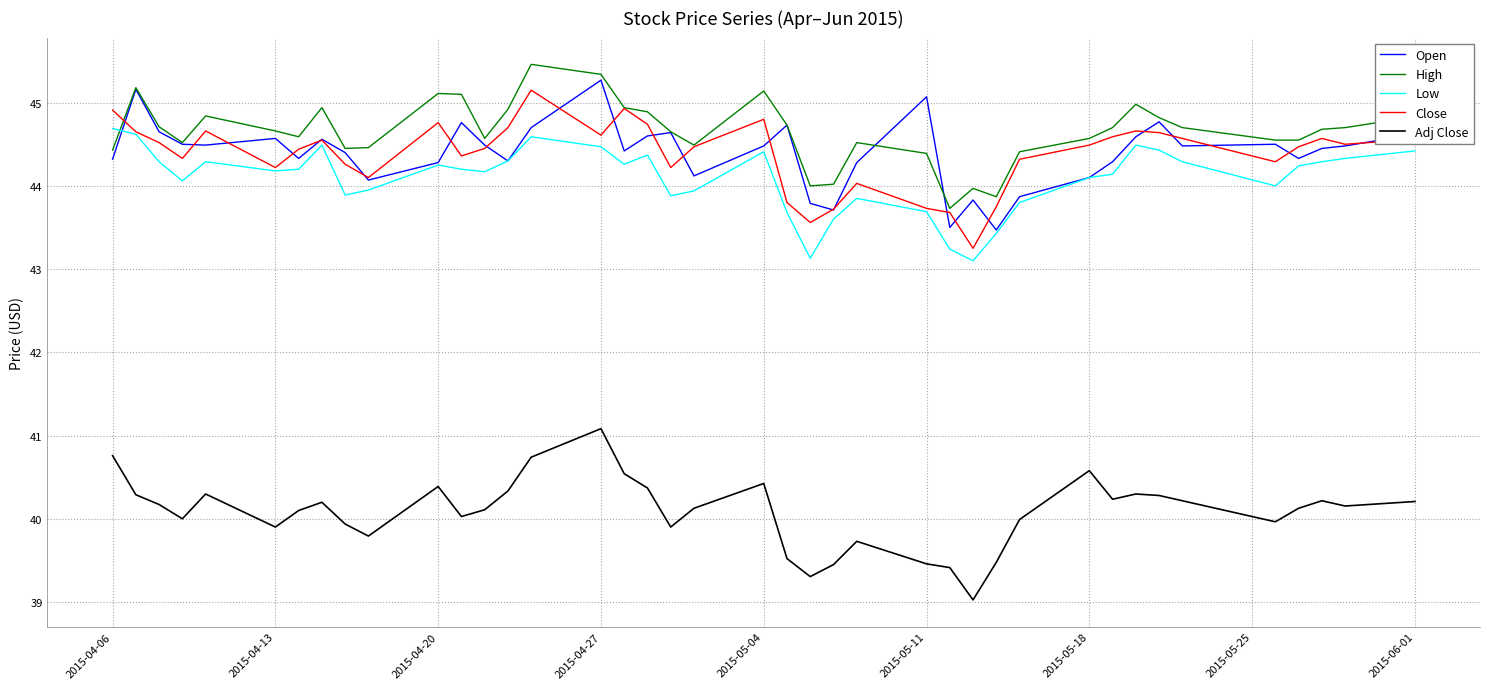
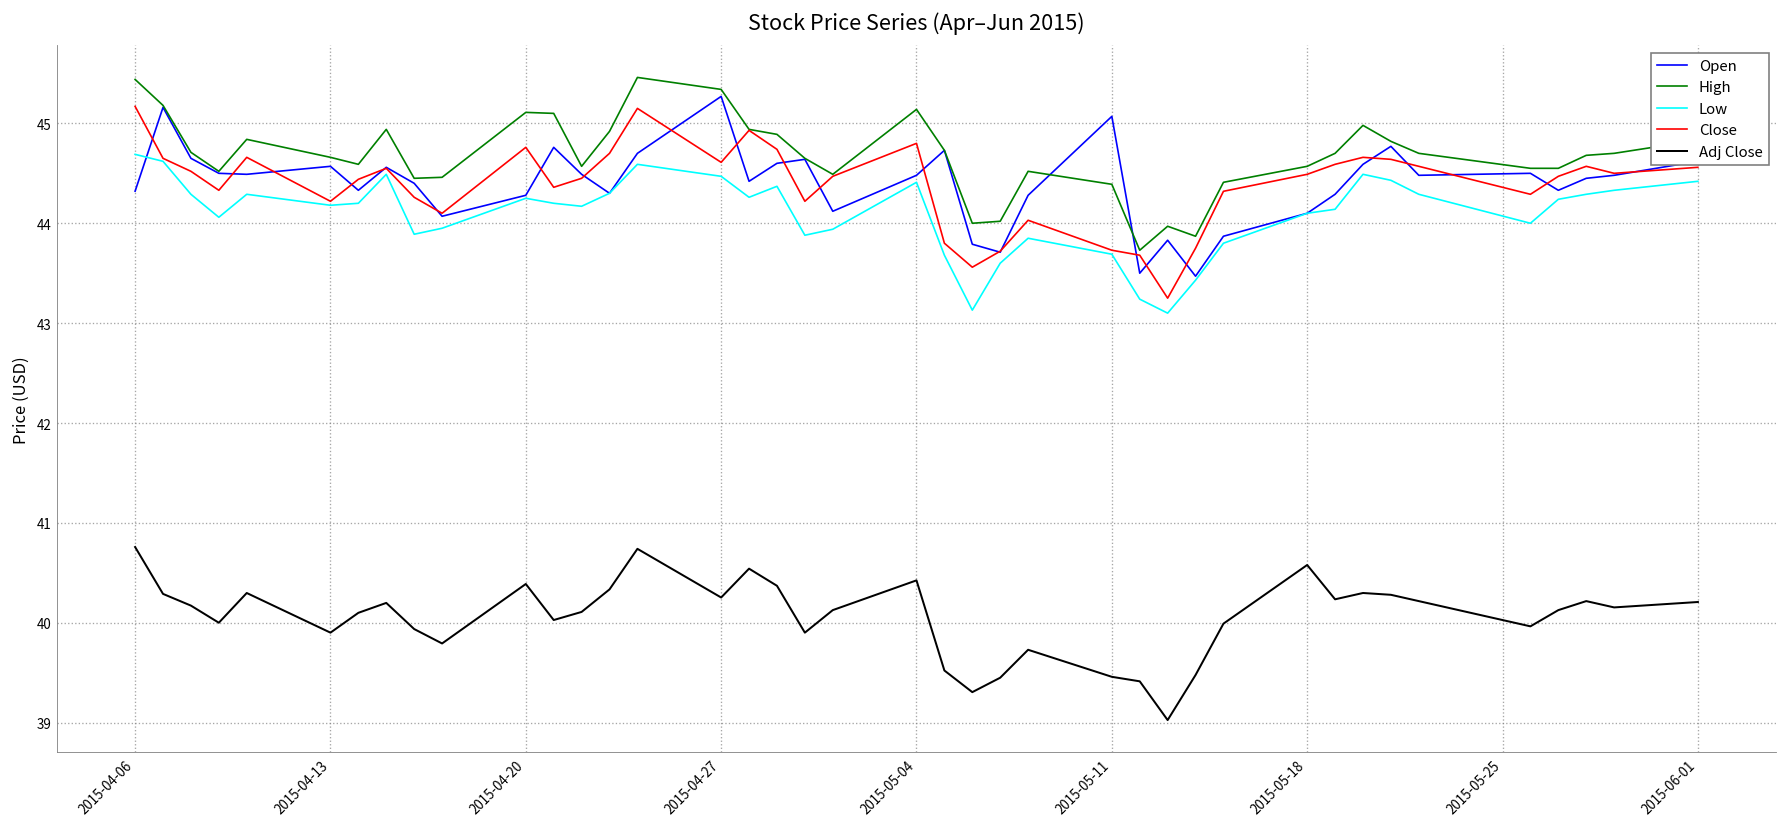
High, 2015-04-06: 44.4 -> 45.4
Close, 2015-04-06: 44.9 -> 45.2
Adj Close, 2015-04-27: 41.1 -> 40.3
